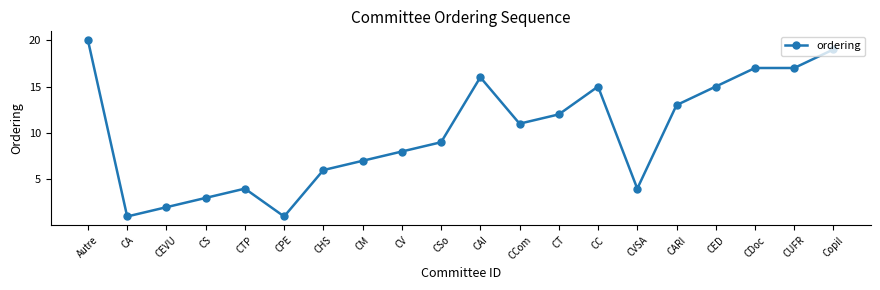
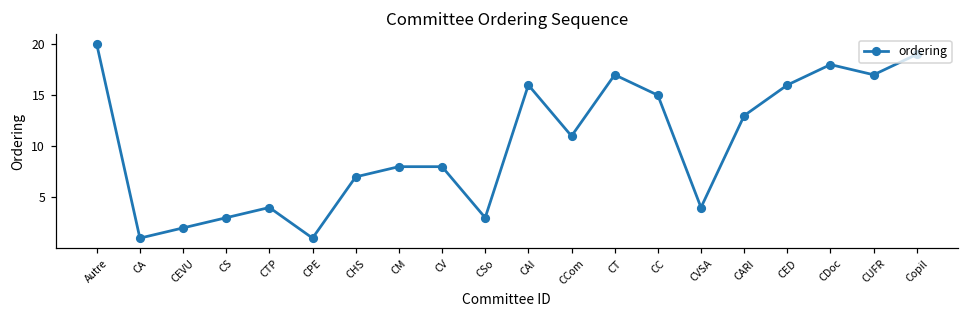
CHS: 6 -> 7
CM: 7 -> 8
CSo: 9 -> 3
CT: 12 -> 17
CED: 15 -> 16
CDoc: 17 -> 18
